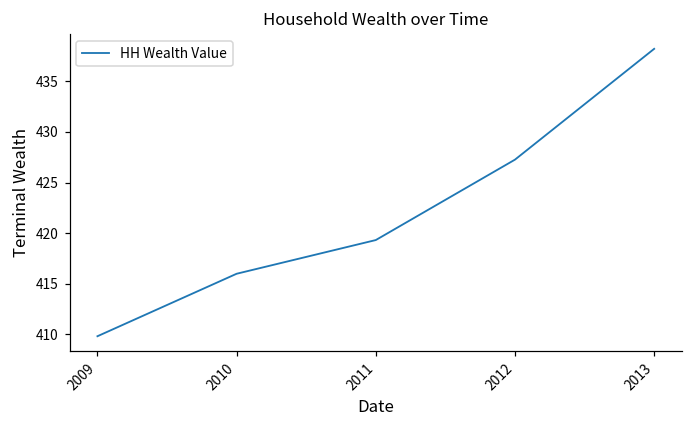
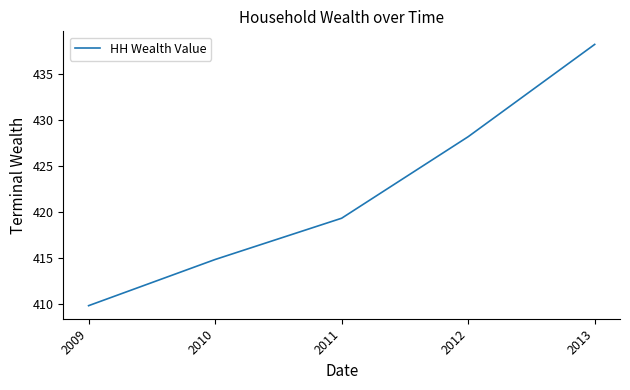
2010: 416 -> 415
2012: 427 -> 428
